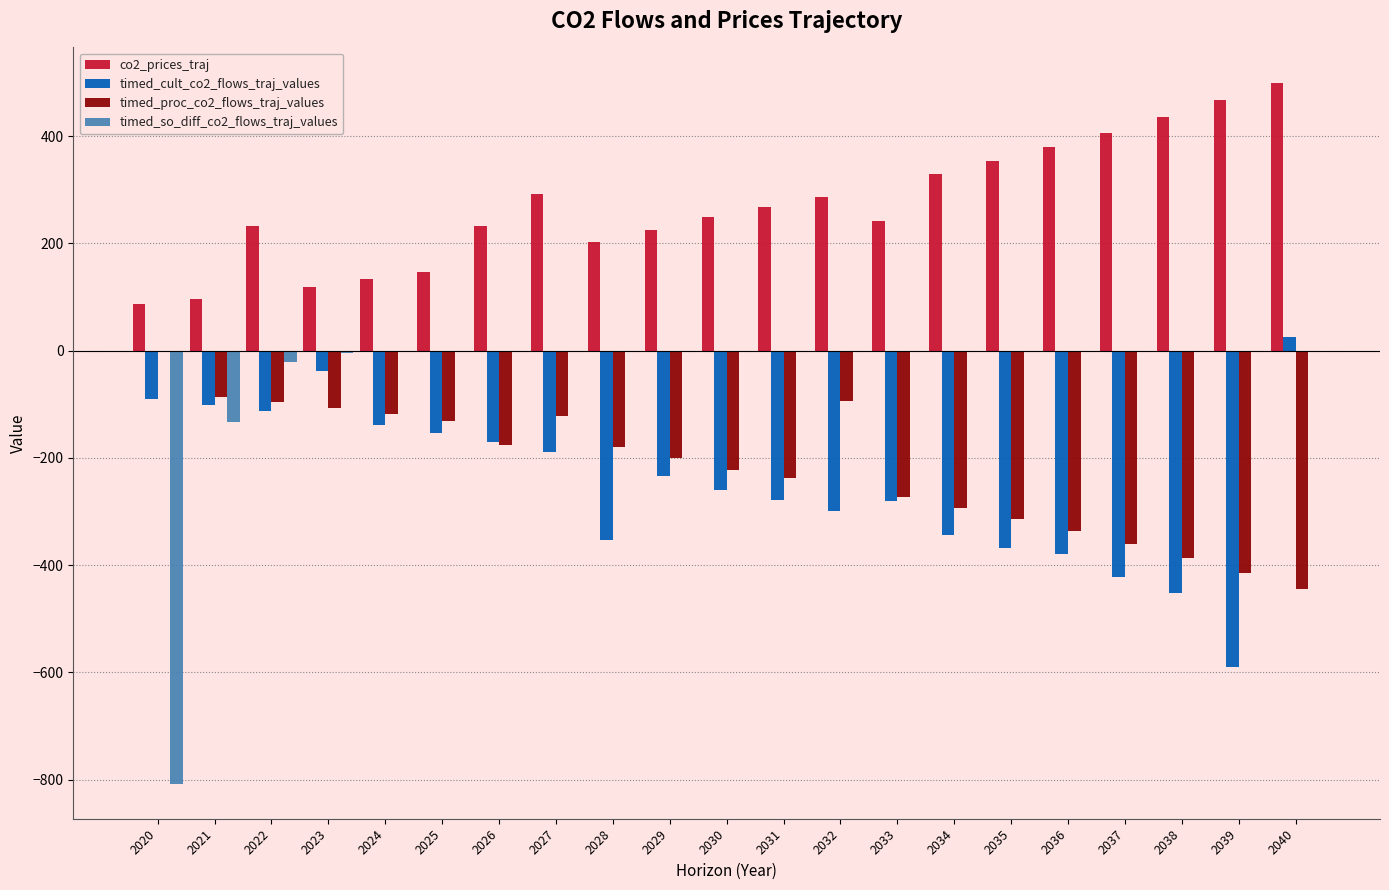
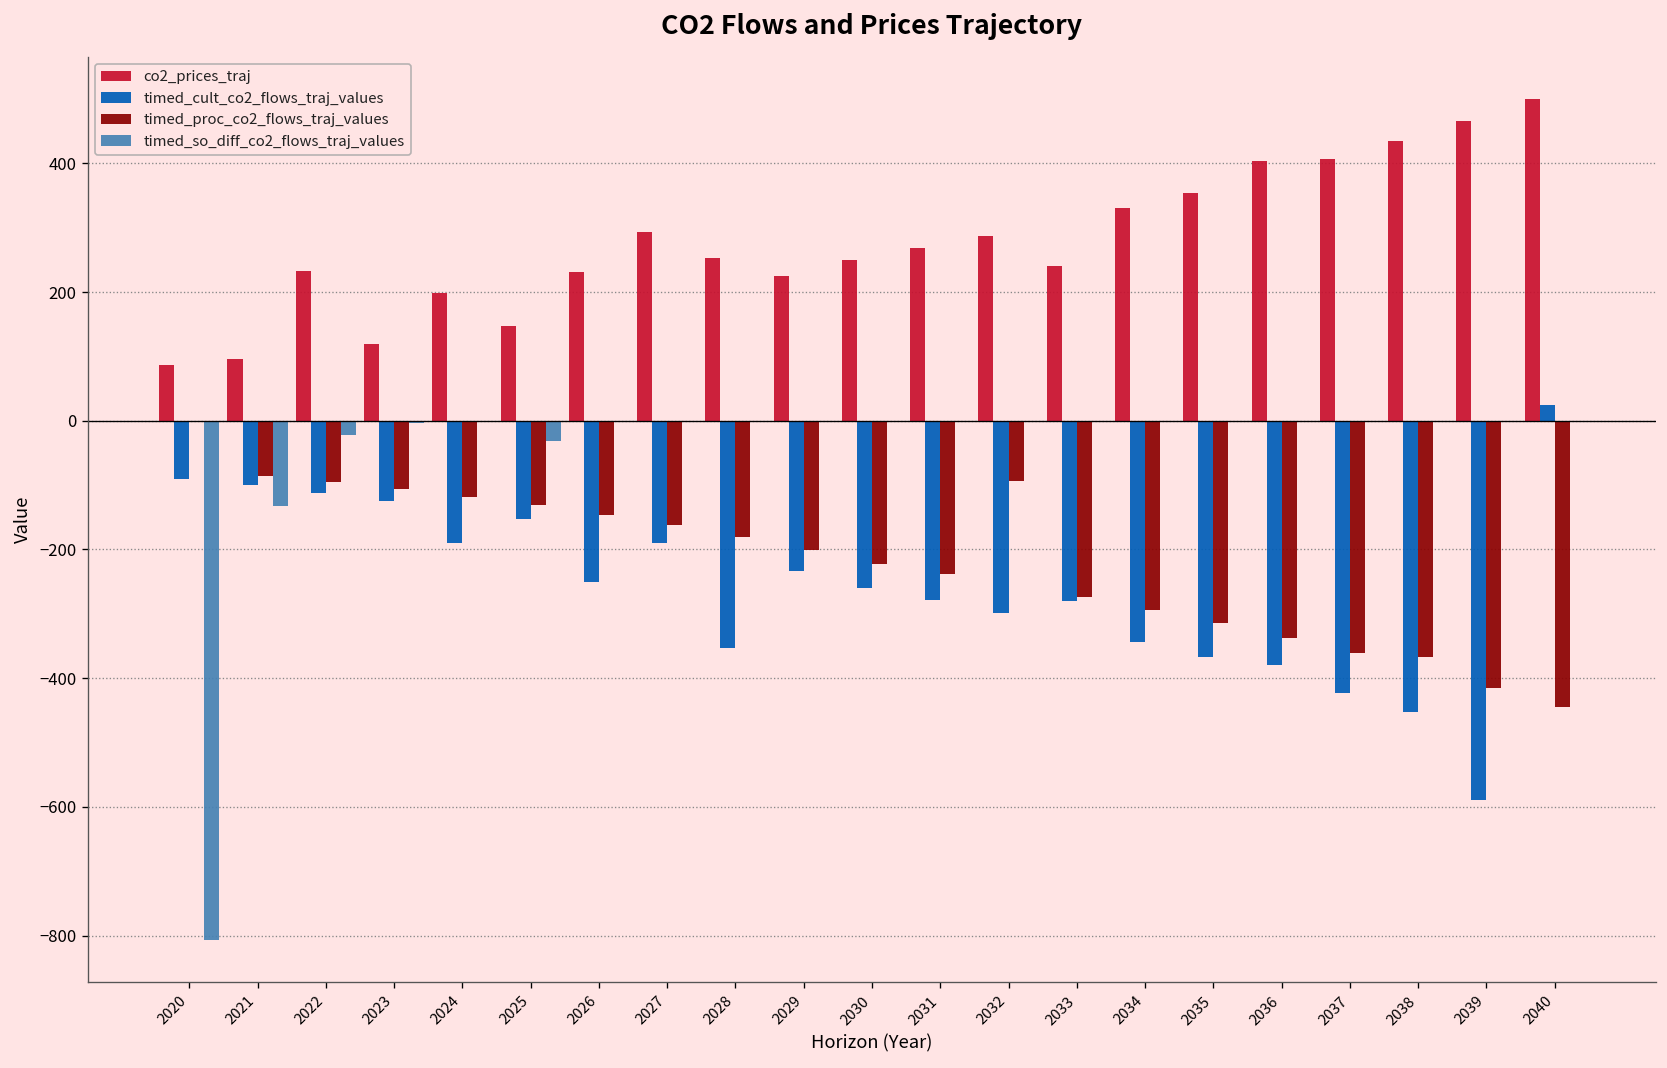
timed_cult_co2_flows_traj_values, 2023: -40 -> -120
co2_prices_traj, 2024: 130 -> 200
timed_cult_co2_flows_traj_values, 2024: -140 -> -190
timed_so_diff_co2_flows_traj_values, 2025: 0 -> -30
timed_cult_co2_flows_traj_values, 2026: -170 -> -250
timed_proc_co2_flows_traj_values, 2026: -180 -> -150
timed_proc_co2_flows_traj_values, 2027: -120 -> -160
co2_prices_traj, 2028: 200 -> 250
co2_prices_traj, 2036: 380 -> 400
timed_proc_co2_flows_traj_values, 2038: -390 -> -370
